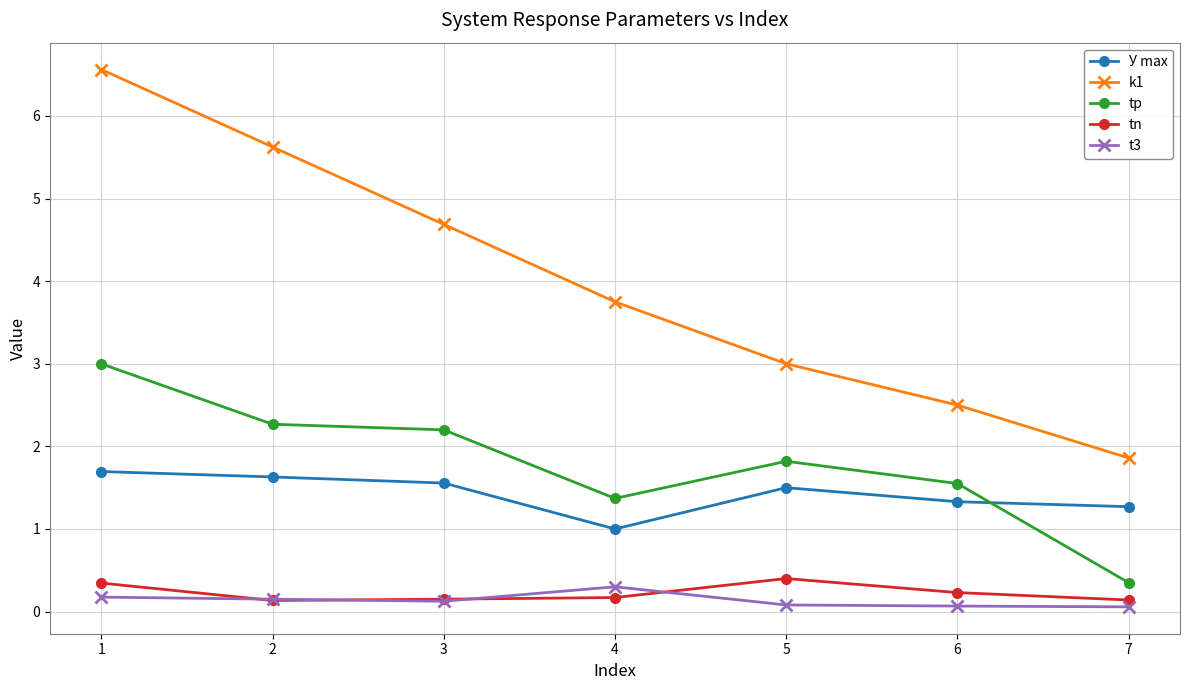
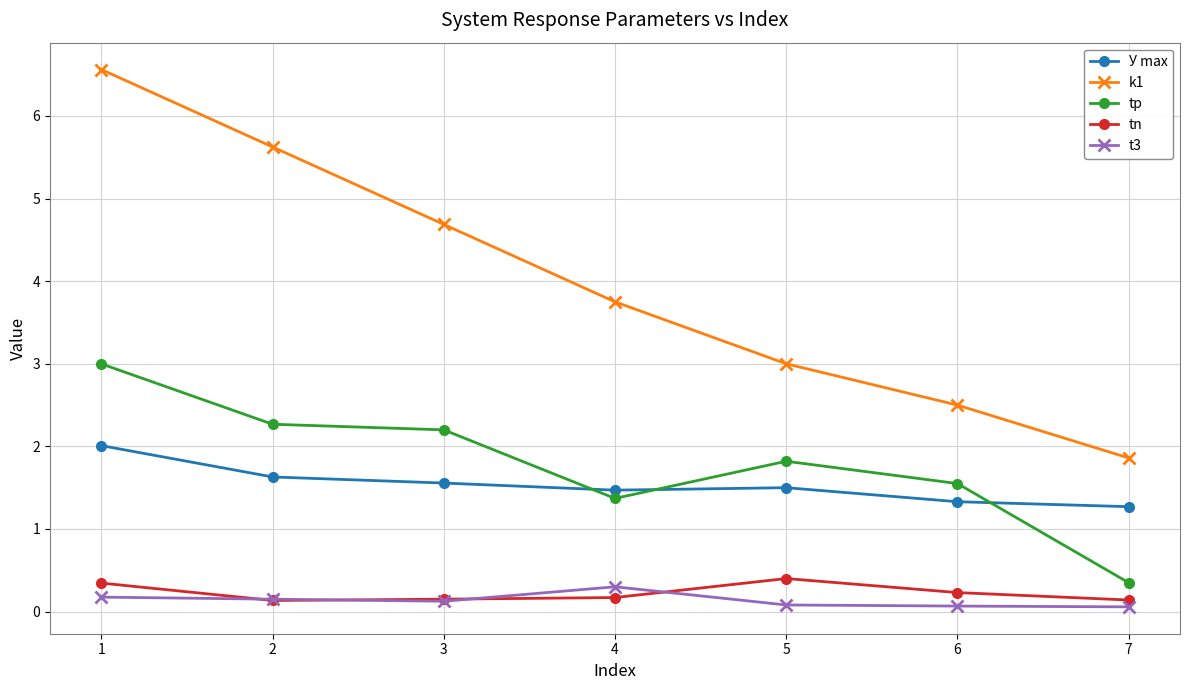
У max, 1: 1.7 -> 2.0
У max, 4: 1.0 -> 1.5
